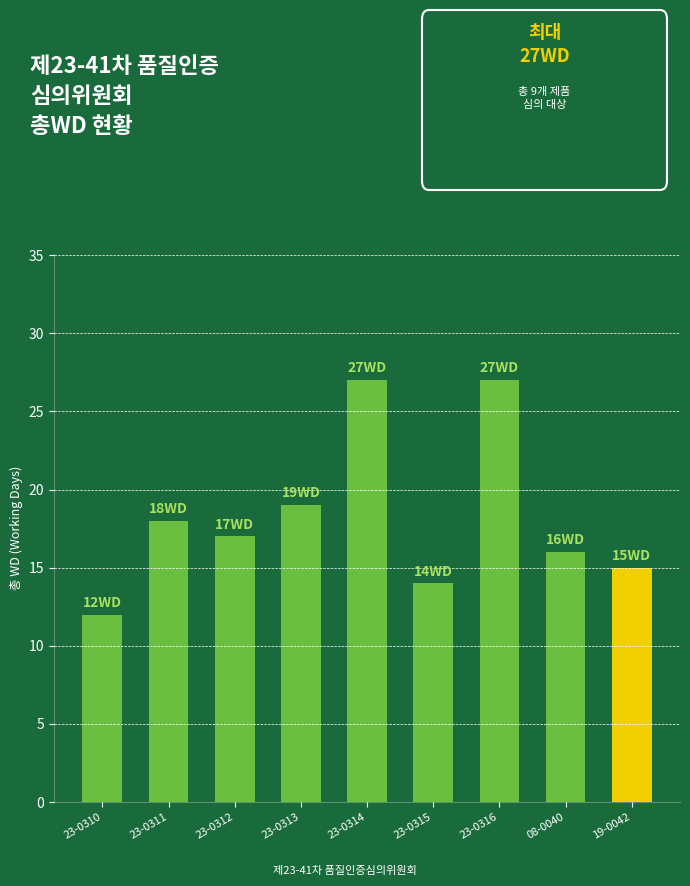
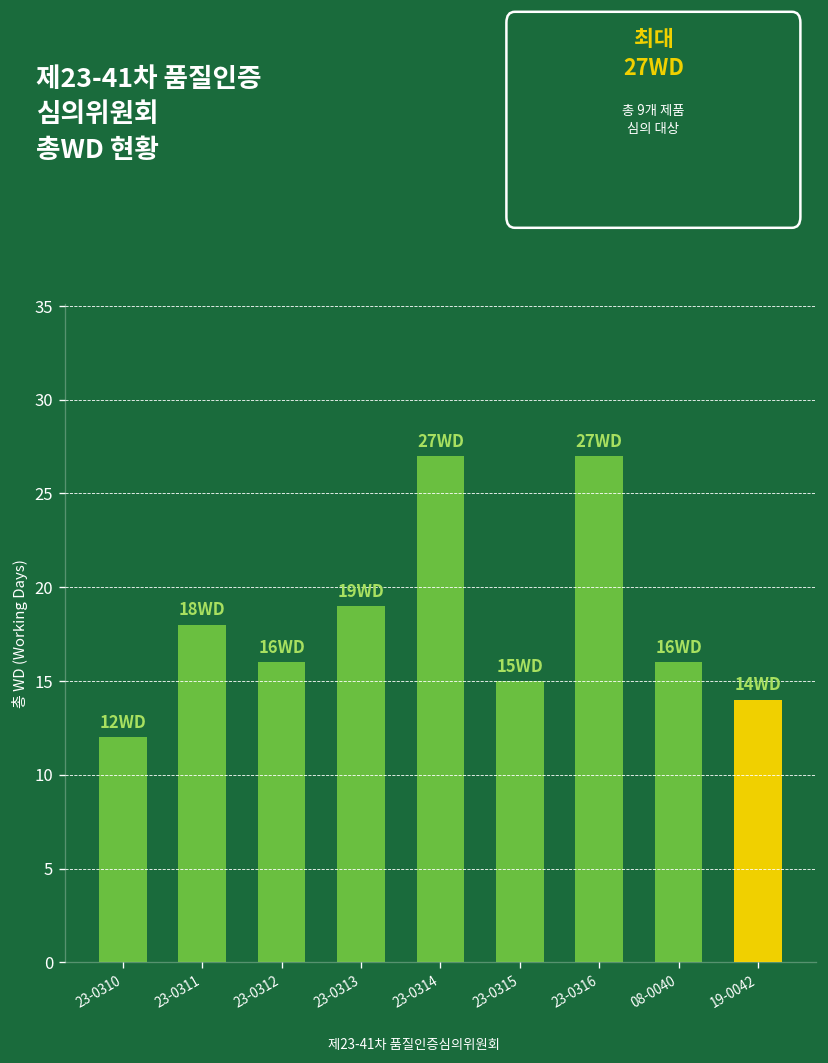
23-0312: 17 -> 16
23-0315: 14 -> 15
19-0042: 15 -> 14
